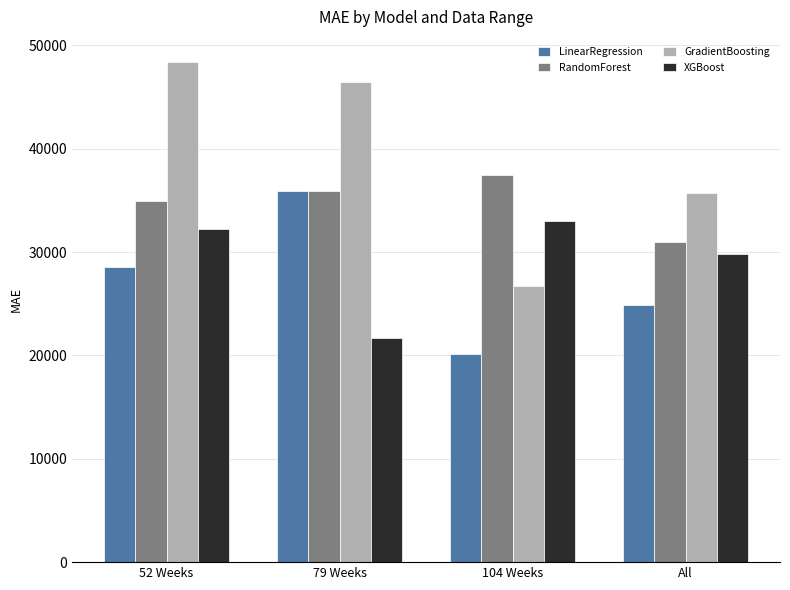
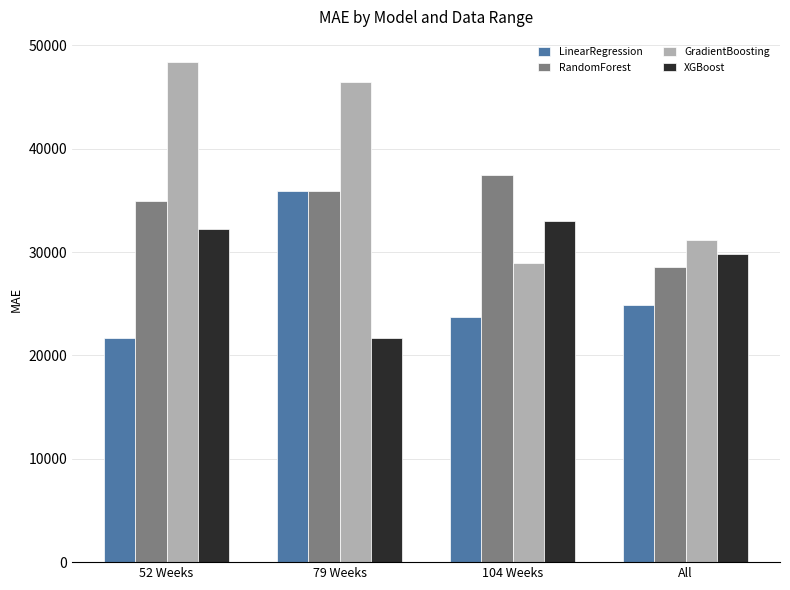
LinearRegression, 52 Weeks: 28600 -> 21700
LinearRegression, 104 Weeks: 20100 -> 23700
GradientBoosting, 104 Weeks: 26700 -> 29000
RandomForest, All: 31000 -> 28600
GradientBoosting, All: 35800 -> 31200
